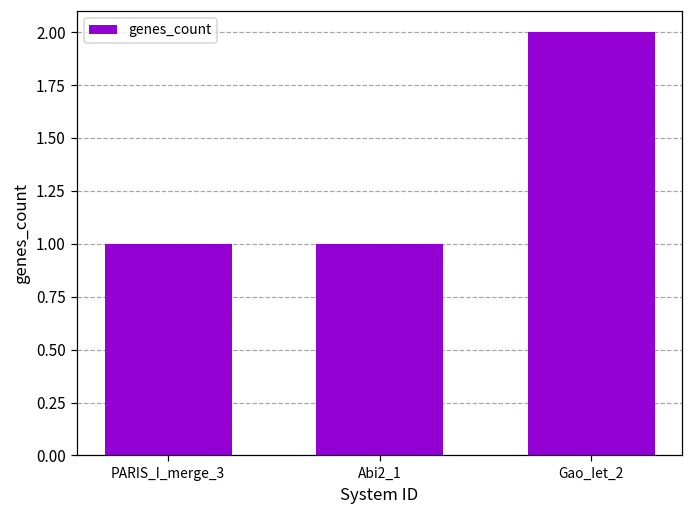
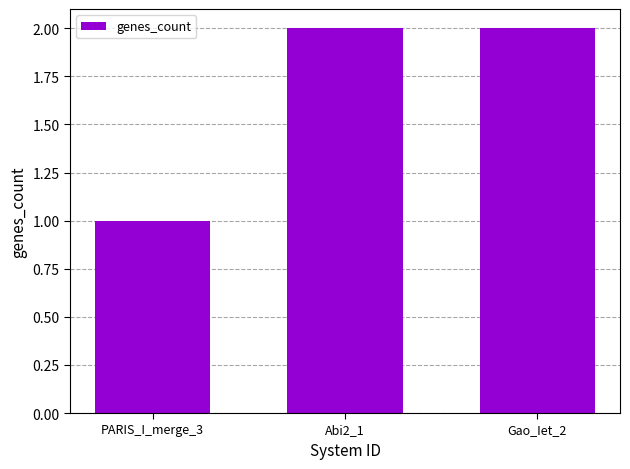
Abi2_1: 1 -> 2
